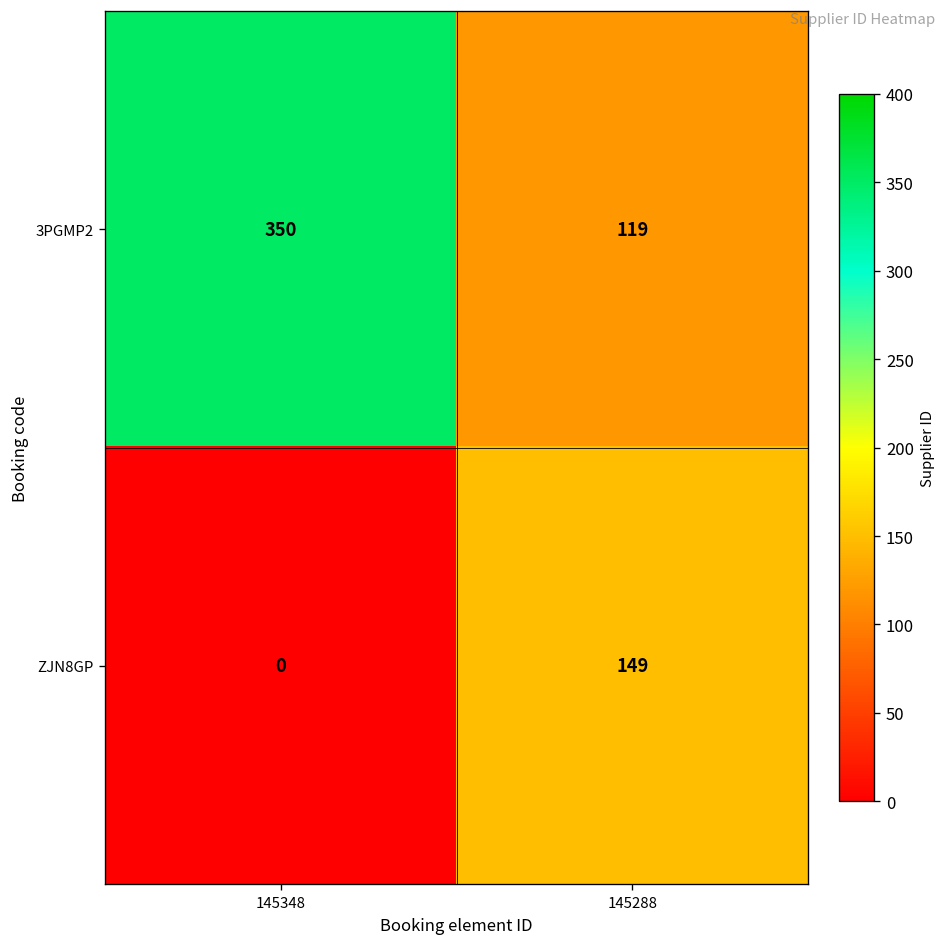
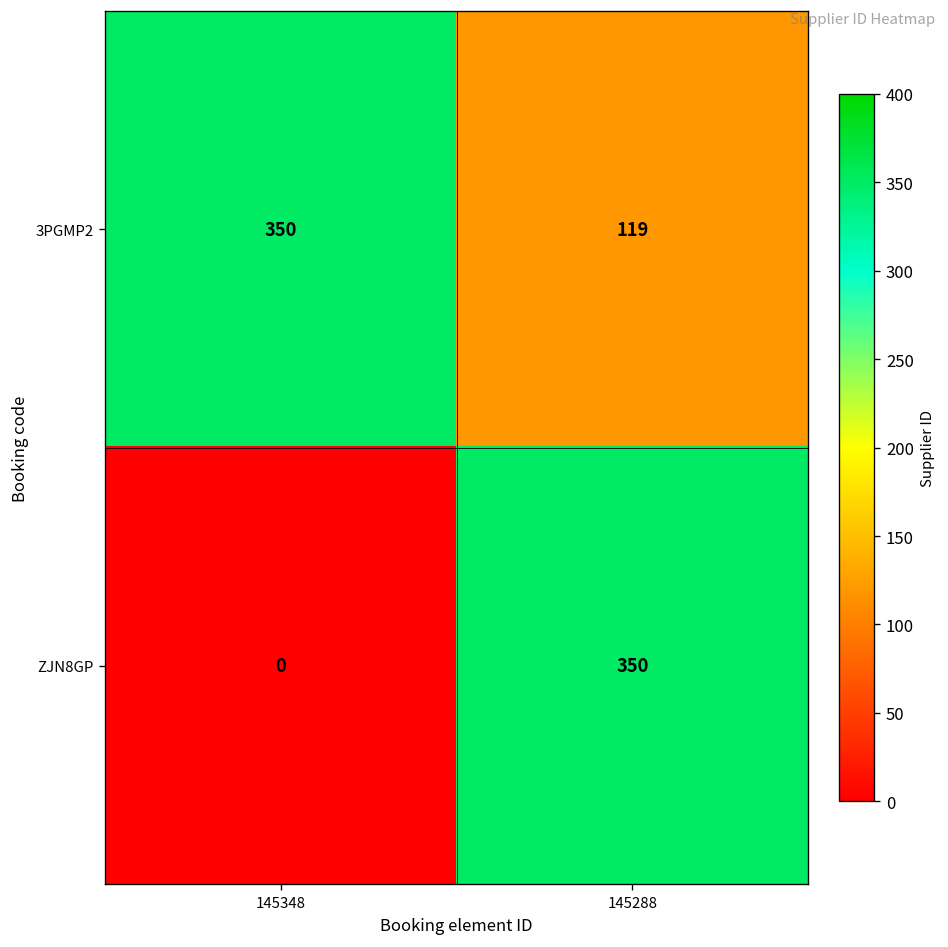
ZJN8GP, 145288: 149 -> 350
